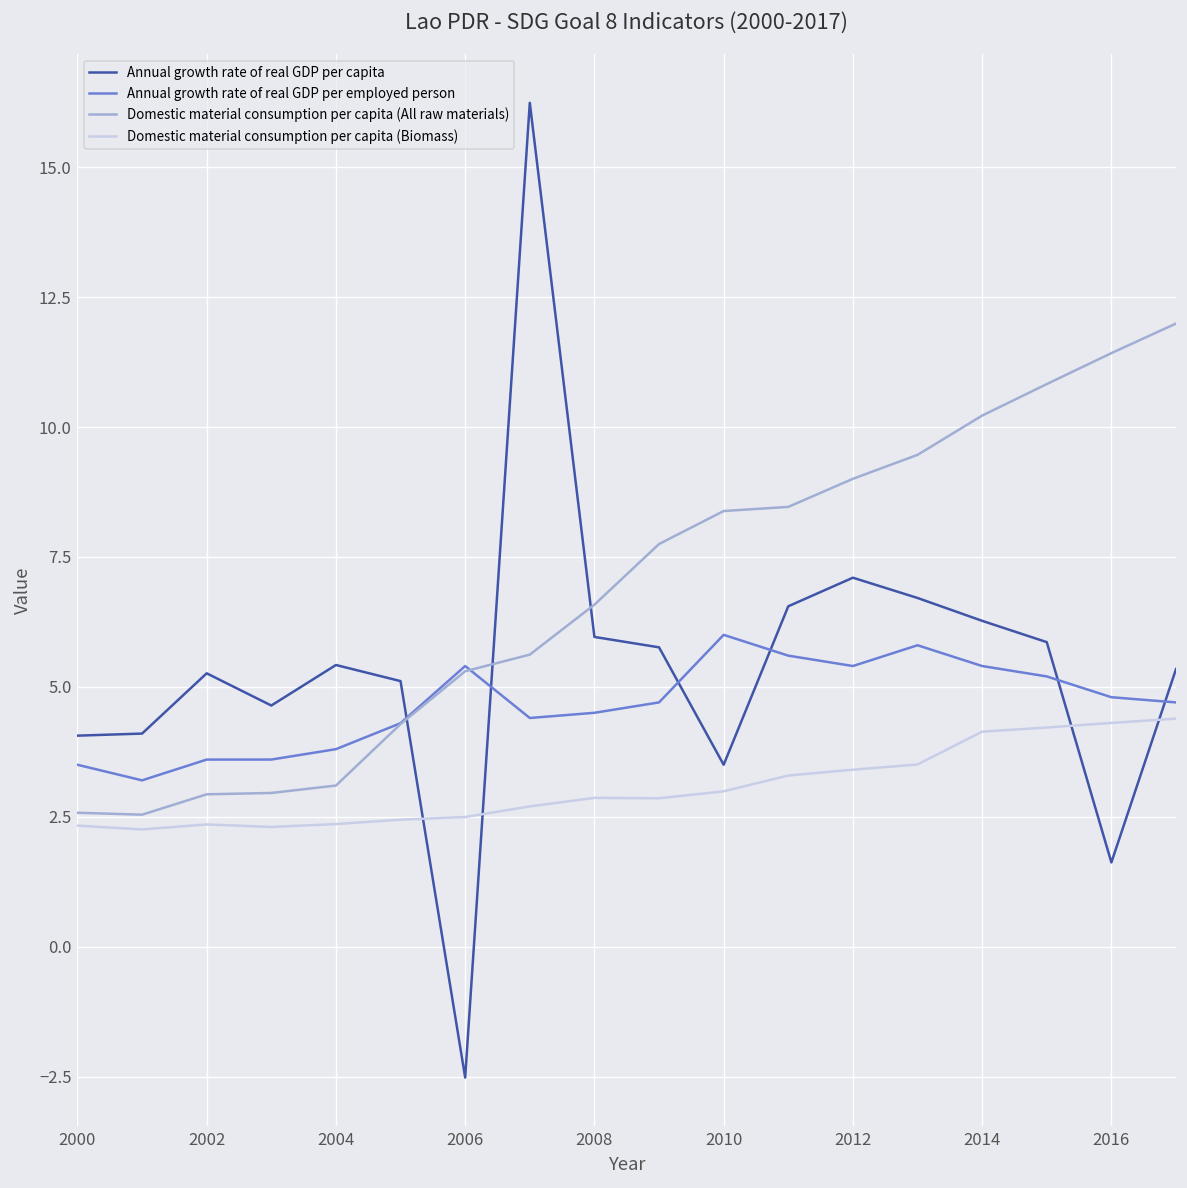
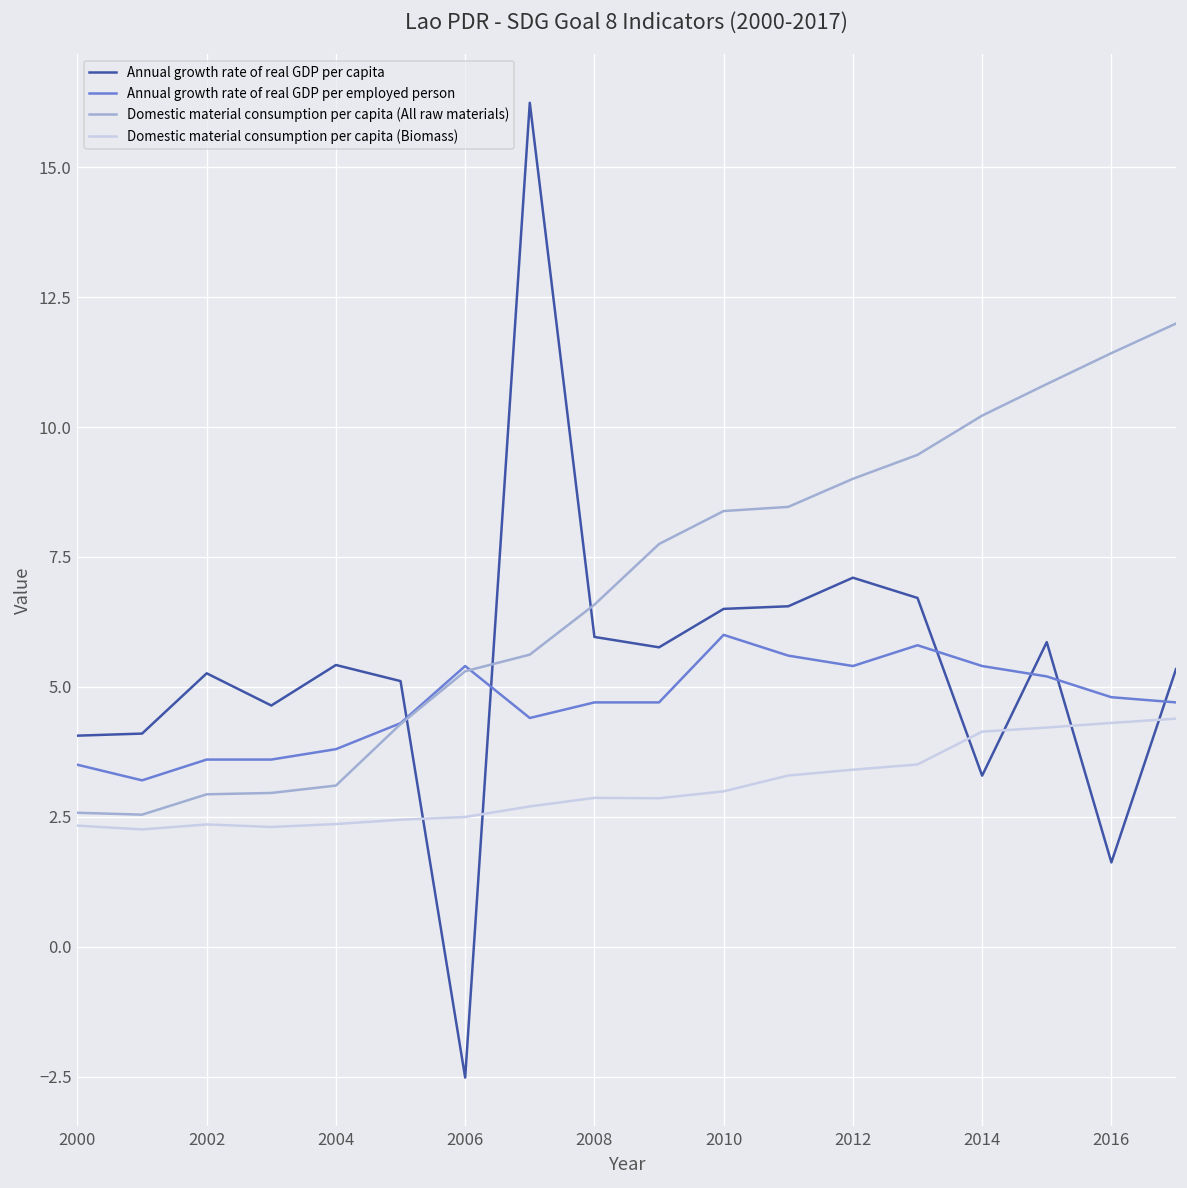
Annual growth rate of real GDP per employed person, 2008: 4.5 -> 4.7
Annual growth rate of real GDP per capita, 2010: 3.5 -> 6.5
Annual growth rate of real GDP per capita, 2014: 6.3 -> 3.3
